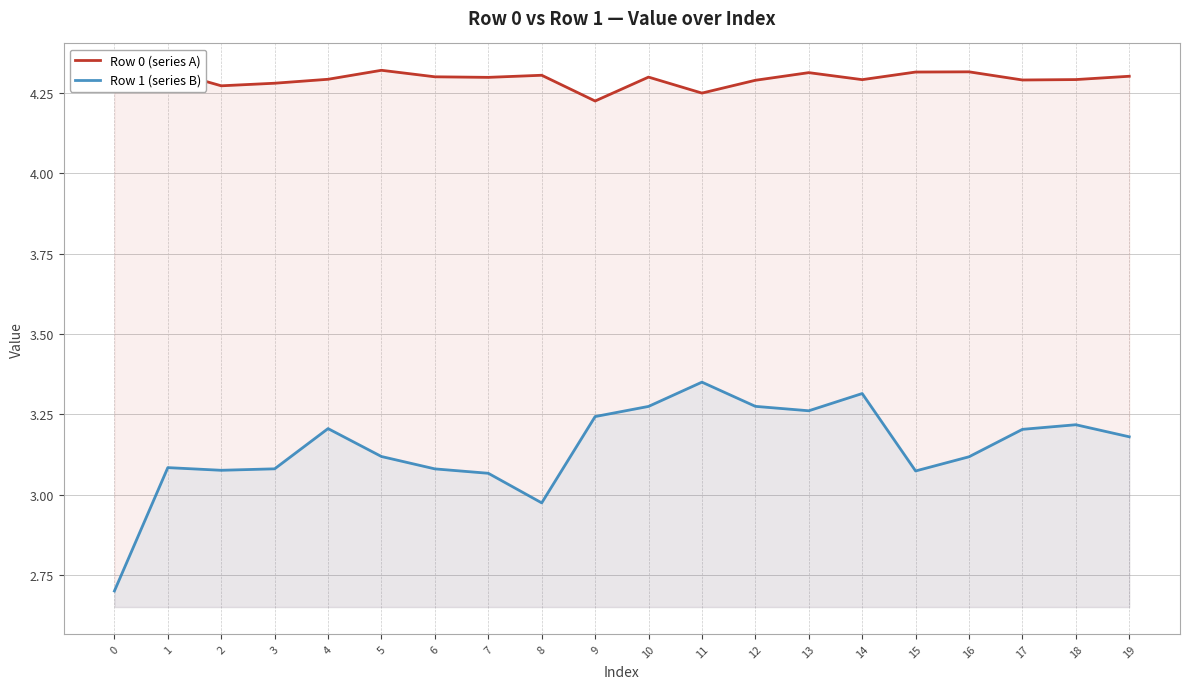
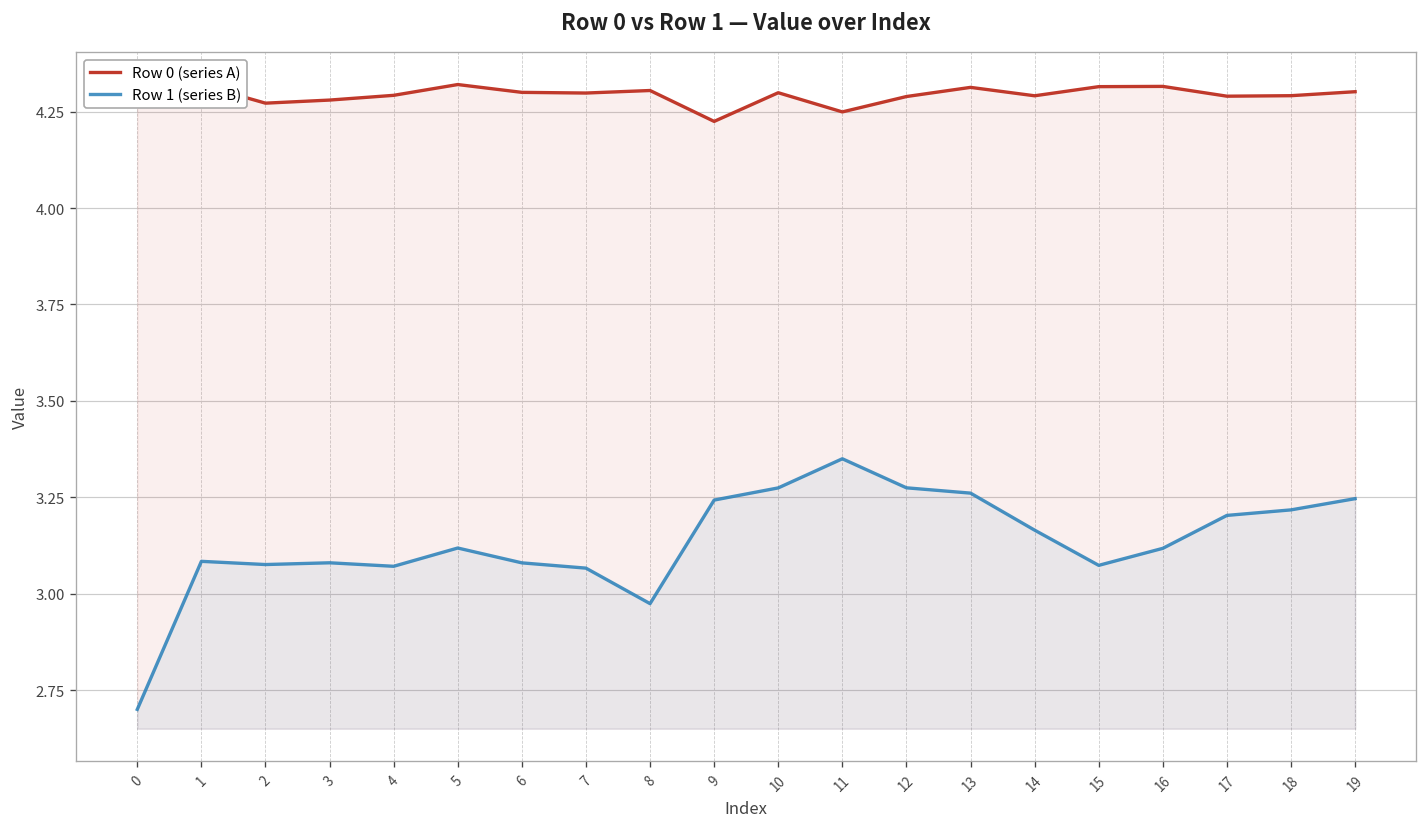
Row 1 (series B), 4: 3.21 -> 3.07
Row 1 (series B), 14: 3.31 -> 3.16
Row 1 (series B), 19: 3.18 -> 3.25
